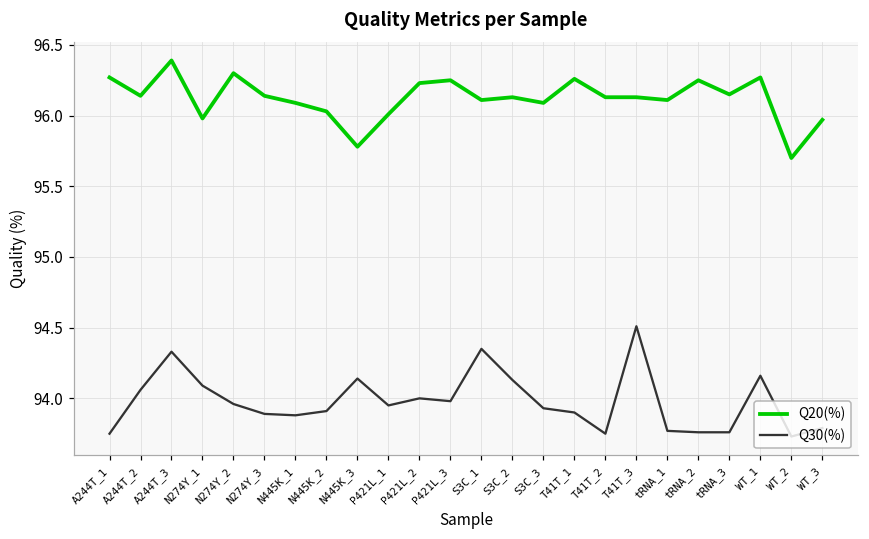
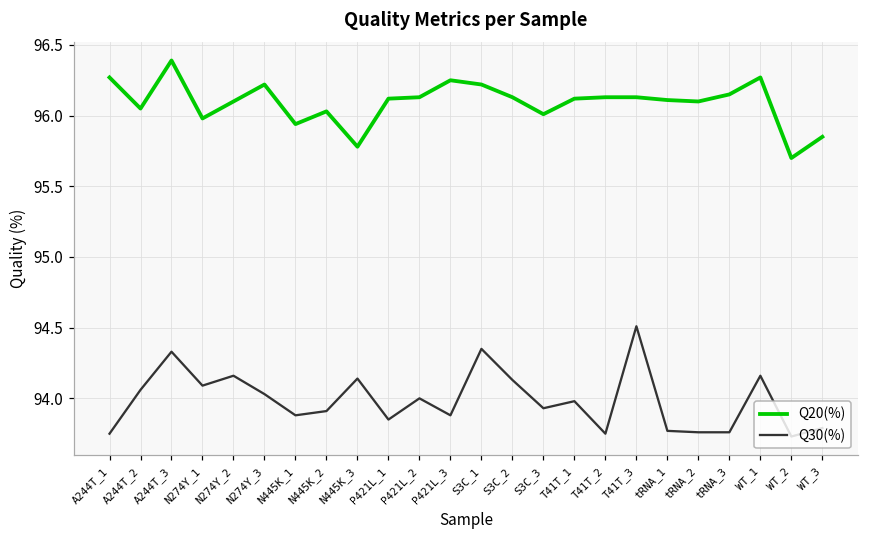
Q20(%), A244T_2: 96.14 -> 96.05
Q20(%), N274Y_2: 96.3 -> 96.1
Q30(%), N274Y_2: 93.96 -> 94.16
Q20(%), N274Y_3: 96.14 -> 96.22
Q30(%), N274Y_3: 93.89 -> 94.03
Q20(%), N445K_1: 96.09 -> 95.94
Q20(%), P421L_1: 96.01 -> 96.12
Q30(%), P421L_1: 93.95 -> 93.85
Q20(%), P421L_2: 96.23 -> 96.13
Q30(%), P421L_3: 93.98 -> 93.88
Q20(%), S3C_1: 96.11 -> 96.22
Q20(%), S3C_3: 96.09 -> 96.01
Q20(%), T41T_1: 96.26 -> 96.12
Q30(%), T41T_1: 93.90 -> 93.98
Q20(%), tRNA_2: 96.25 -> 96.10
Q20(%), WT_3: 95.97 -> 95.85
